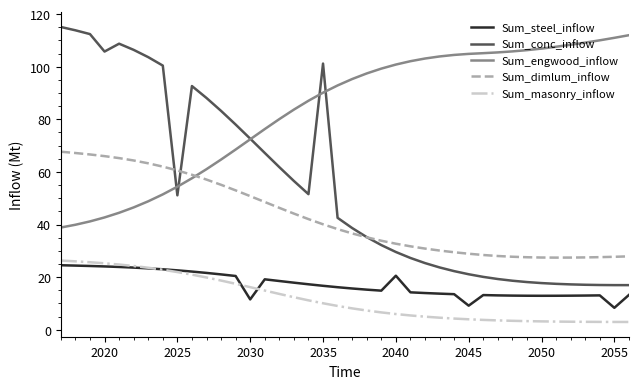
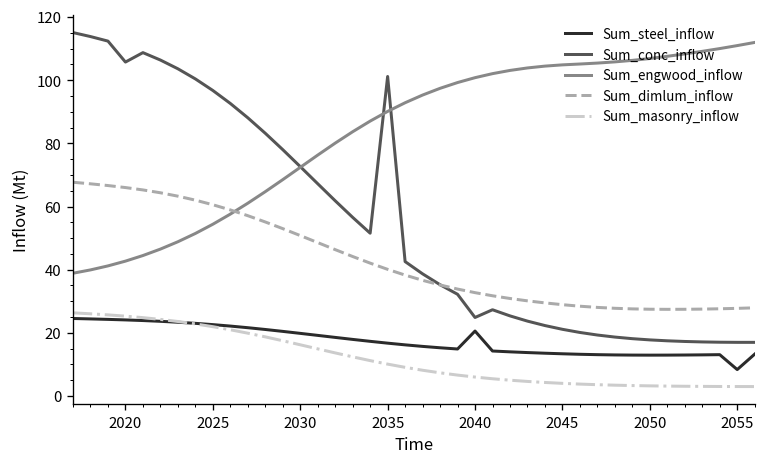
Sum_conc_inflow, 2025: 51 -> 97
Sum_steel_inflow, 2030: 12 -> 20
Sum_conc_inflow, 2040: 30 -> 25
Sum_steel_inflow, 2045: 9 -> 13
